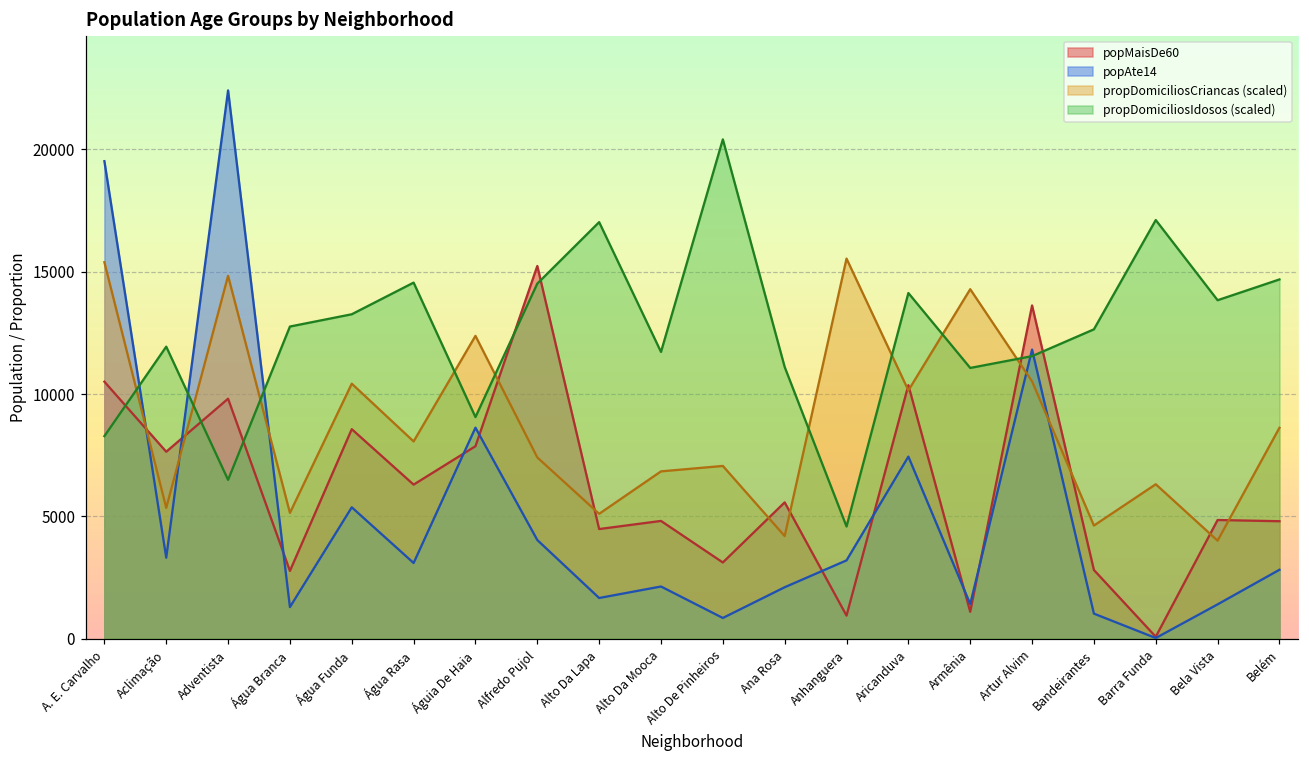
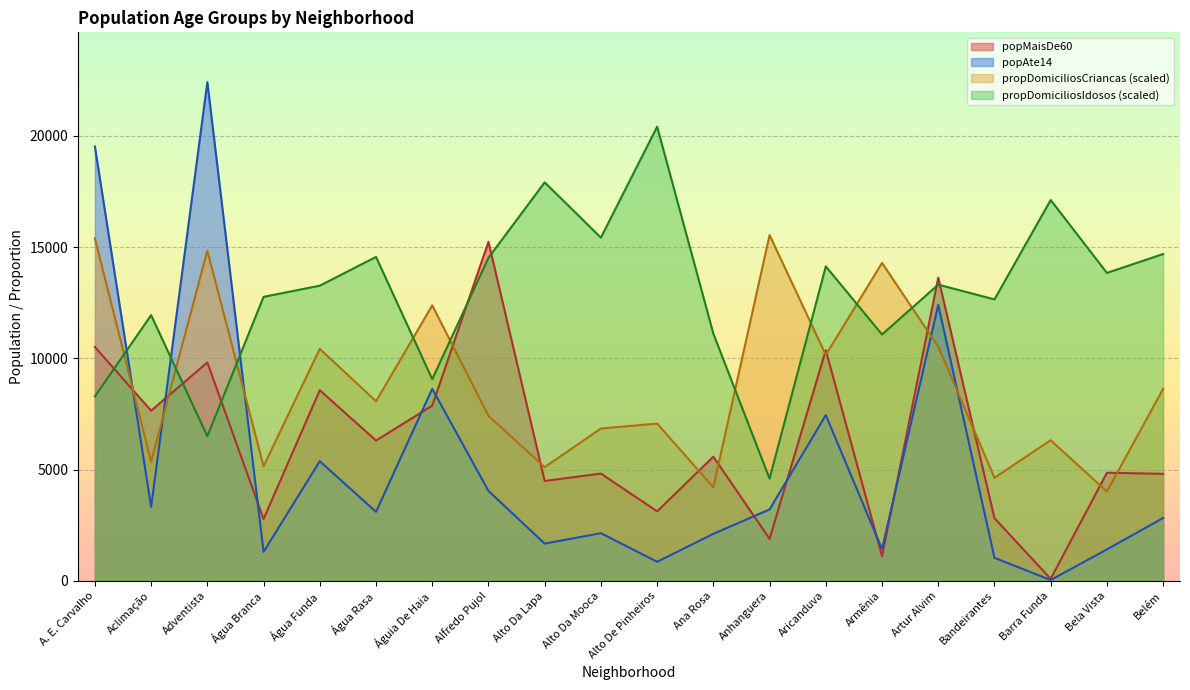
propDomiciliosIdosos (scaled), Alto Da Lapa: 17000 -> 17900
propDomiciliosIdosos (scaled), Alto Da Mooca: 11700 -> 15400
popMaisDe60, Anhanguera: 900 -> 1900
popAte14, Artur Alvim: 11800 -> 12400
propDomiciliosIdosos (scaled), Artur Alvim: 11600 -> 13300
